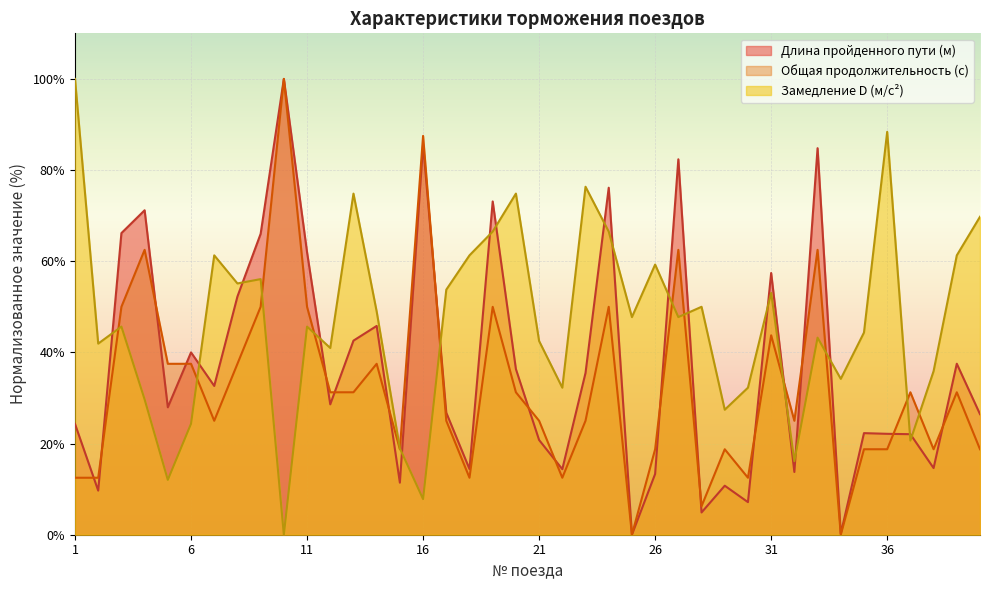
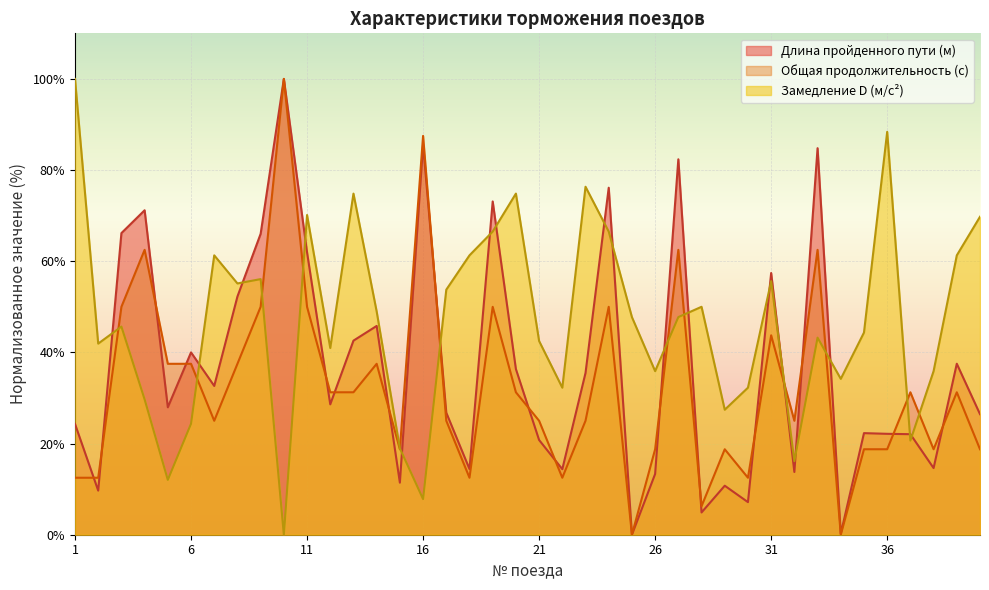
Замедление D (м/с²), 11: 46% -> 70%
Замедление D (м/с²), 26: 59% -> 36%
Замедление D (м/с²), 31: 53% -> 56%
